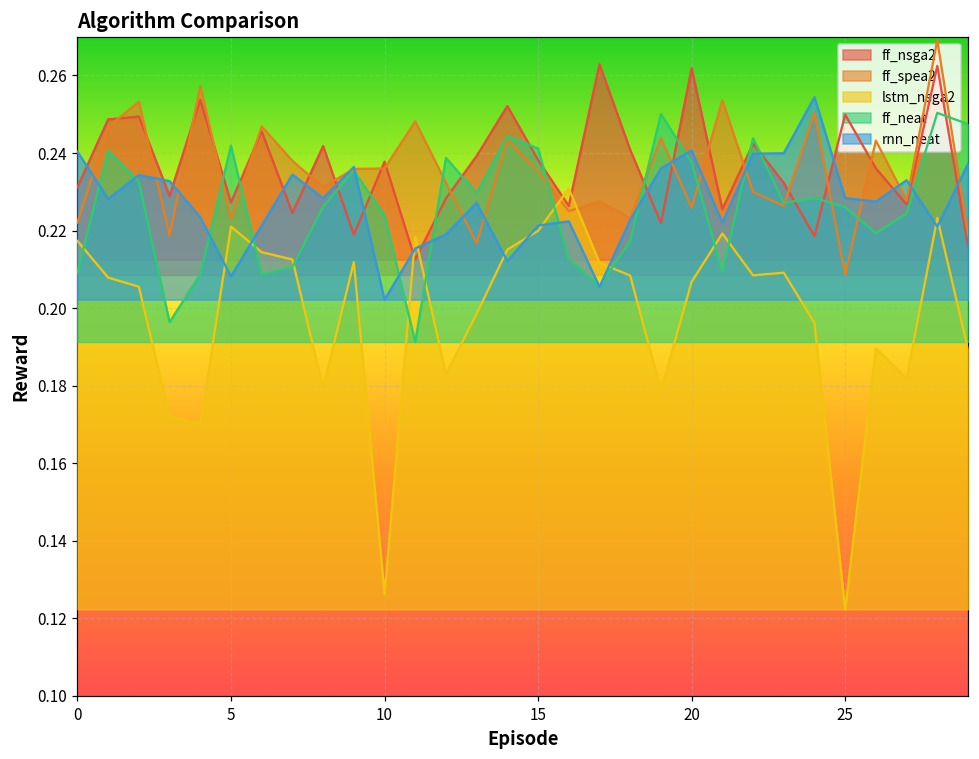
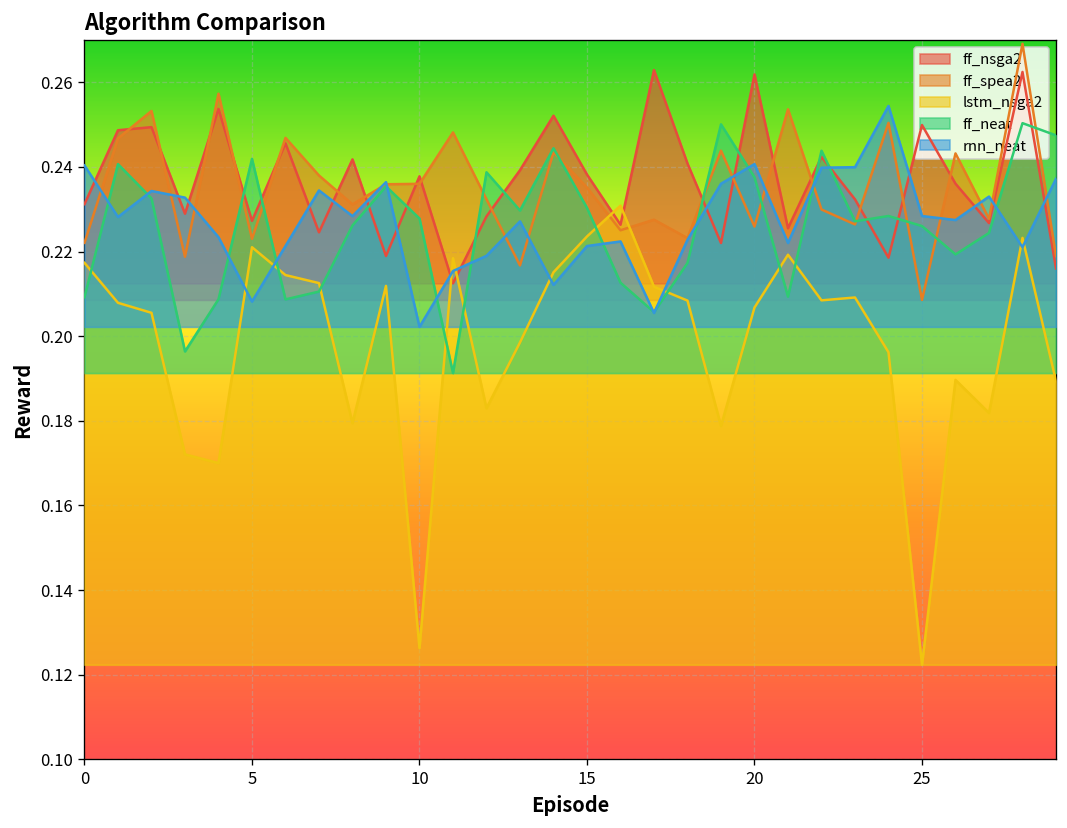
ff_neat, 10: 0.224 -> 0.228
lstm_nsga2, 15: 0.220 -> 0.224
ff_neat, 15: 0.241 -> 0.230
